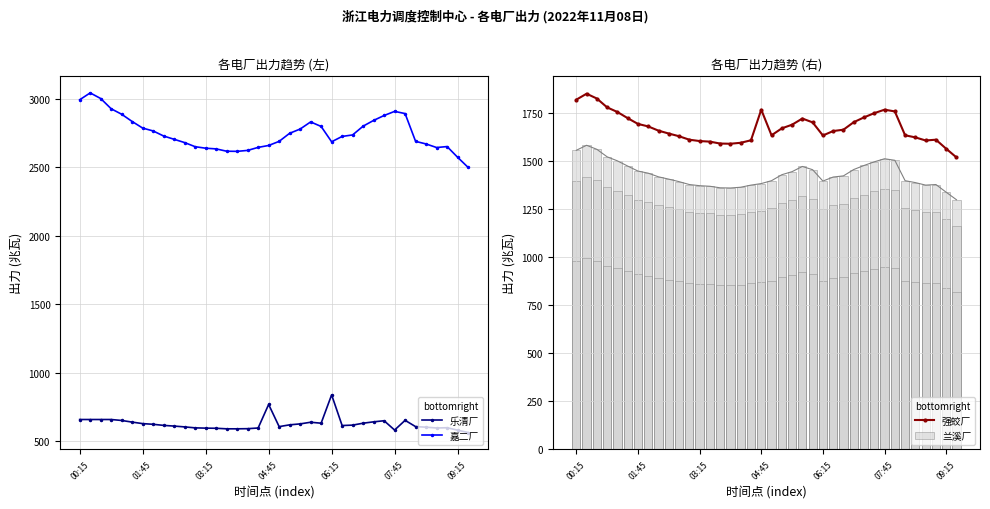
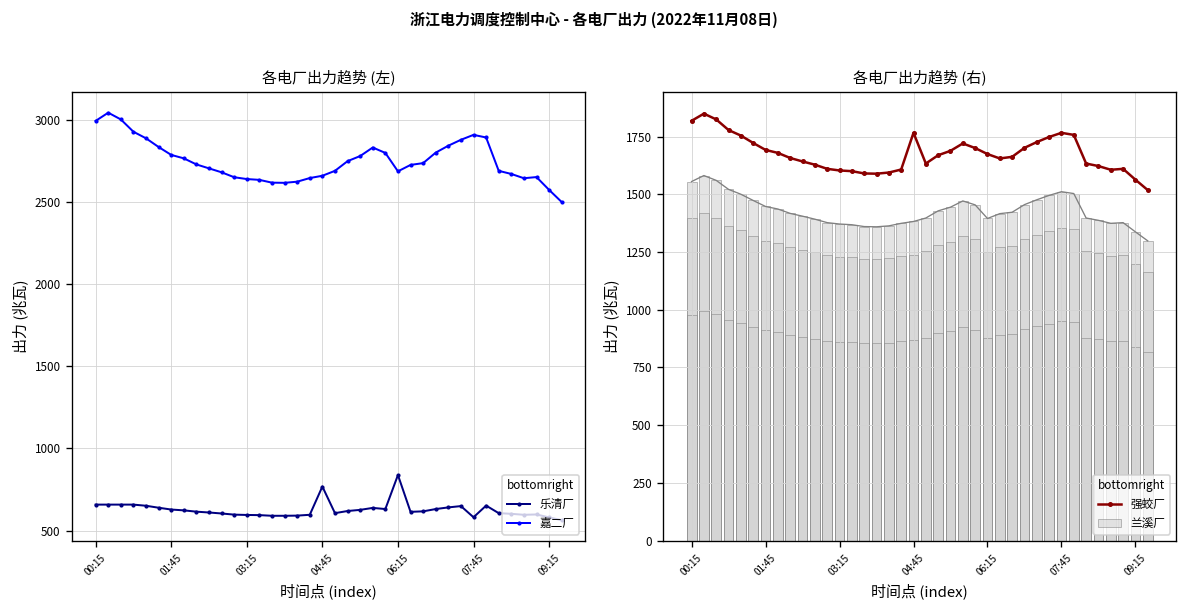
各电厂出力趋势 (右), 强蛟厂, 06:15: 1630 -> 1670
